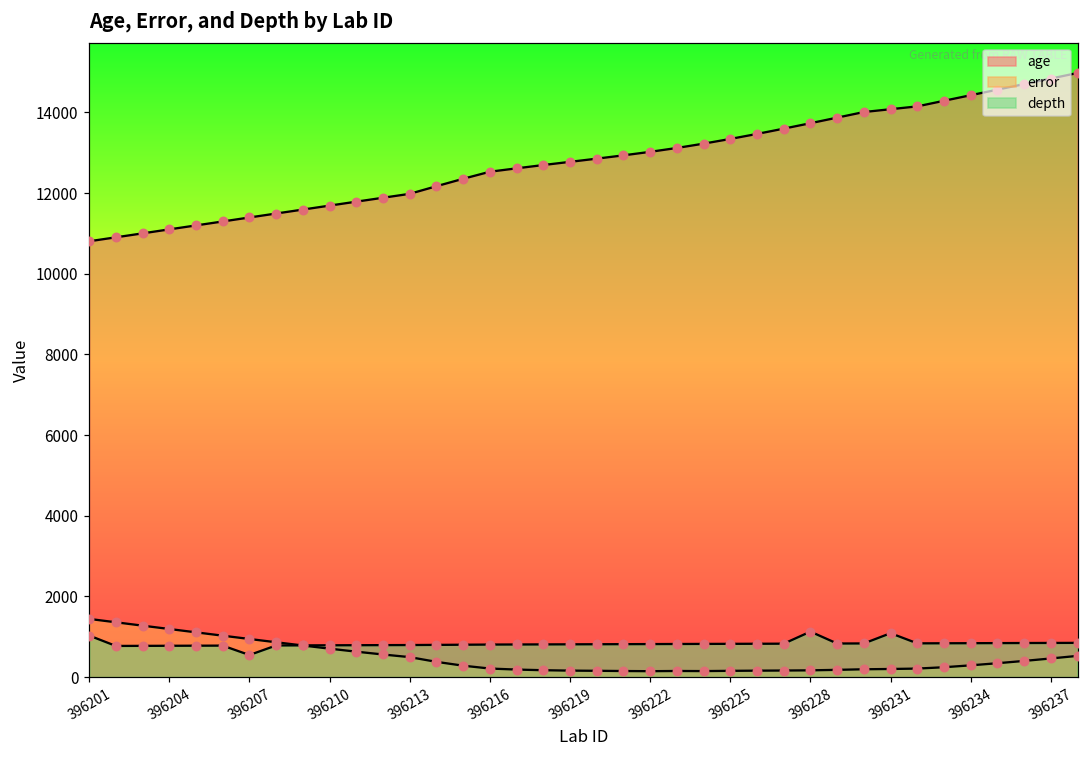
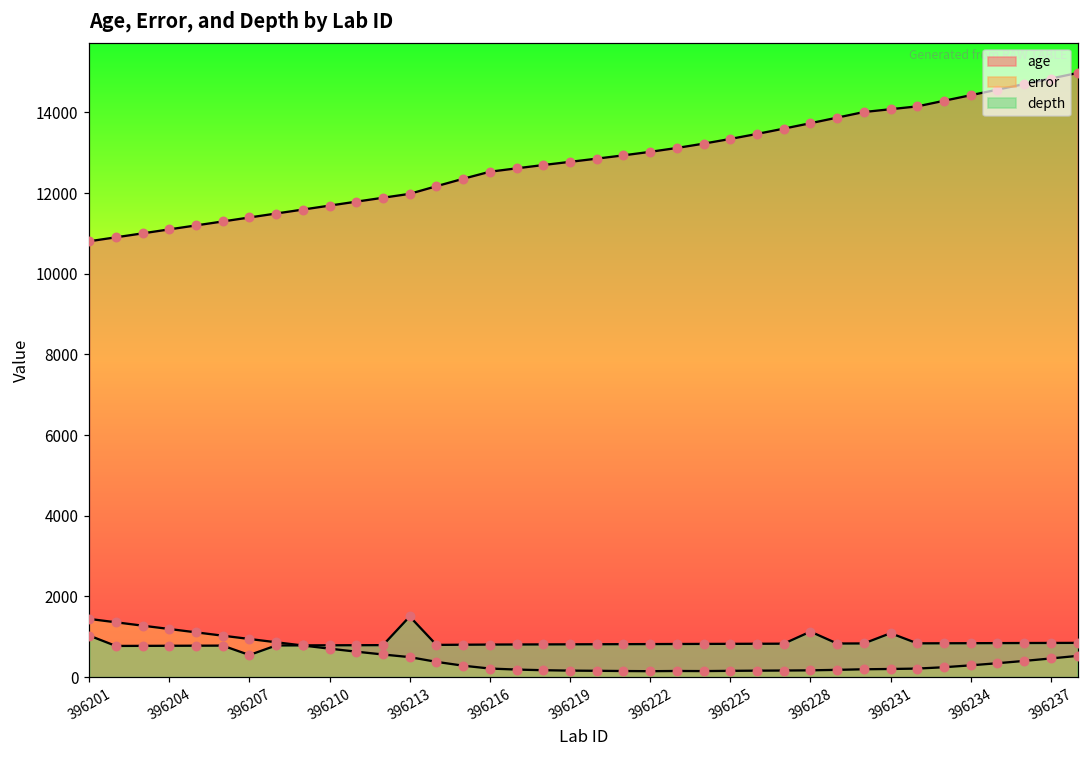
depth, 396213: 800 -> 1500
